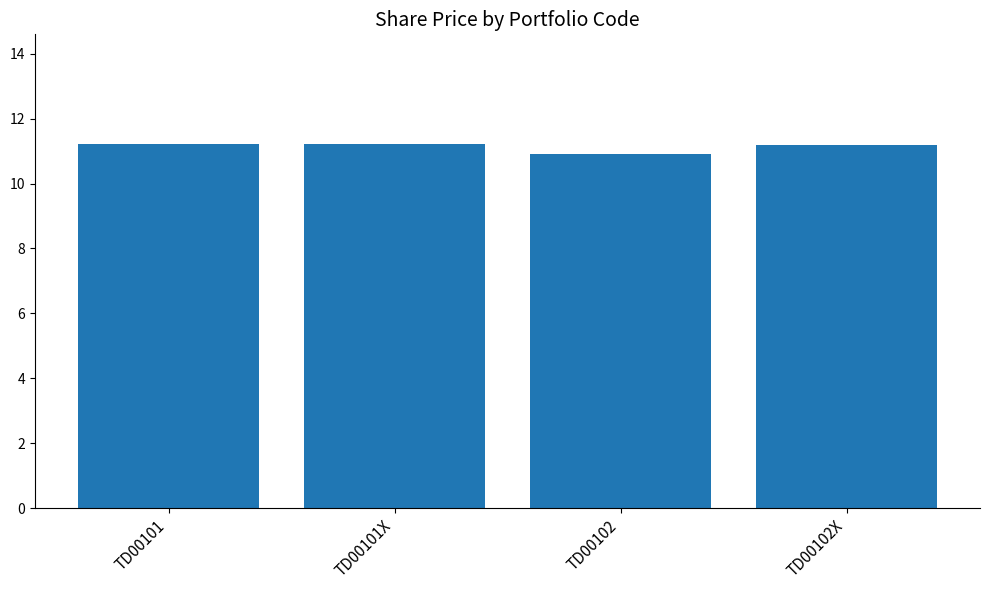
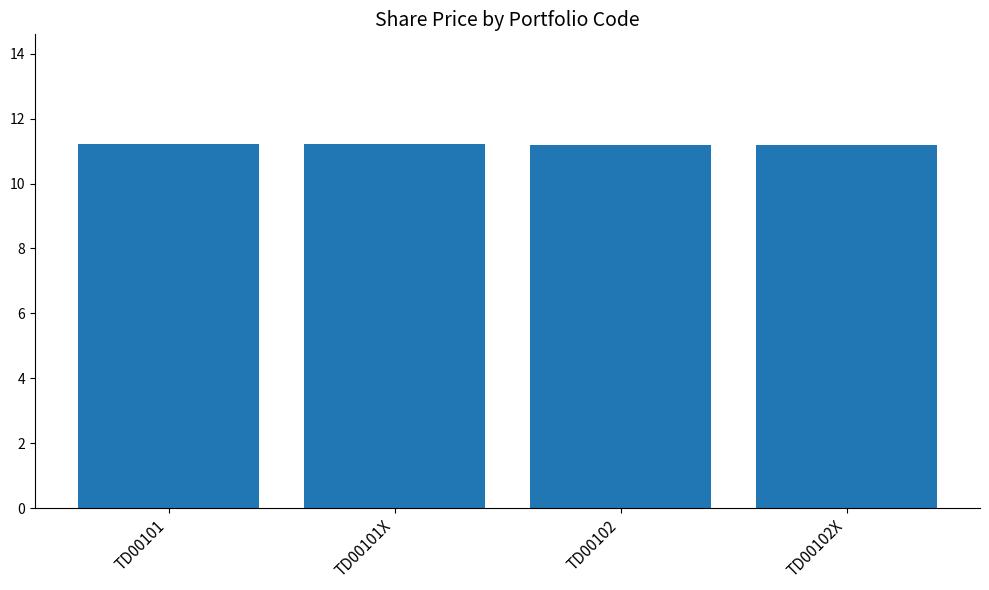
TD00102: 10.9 -> 11.2
